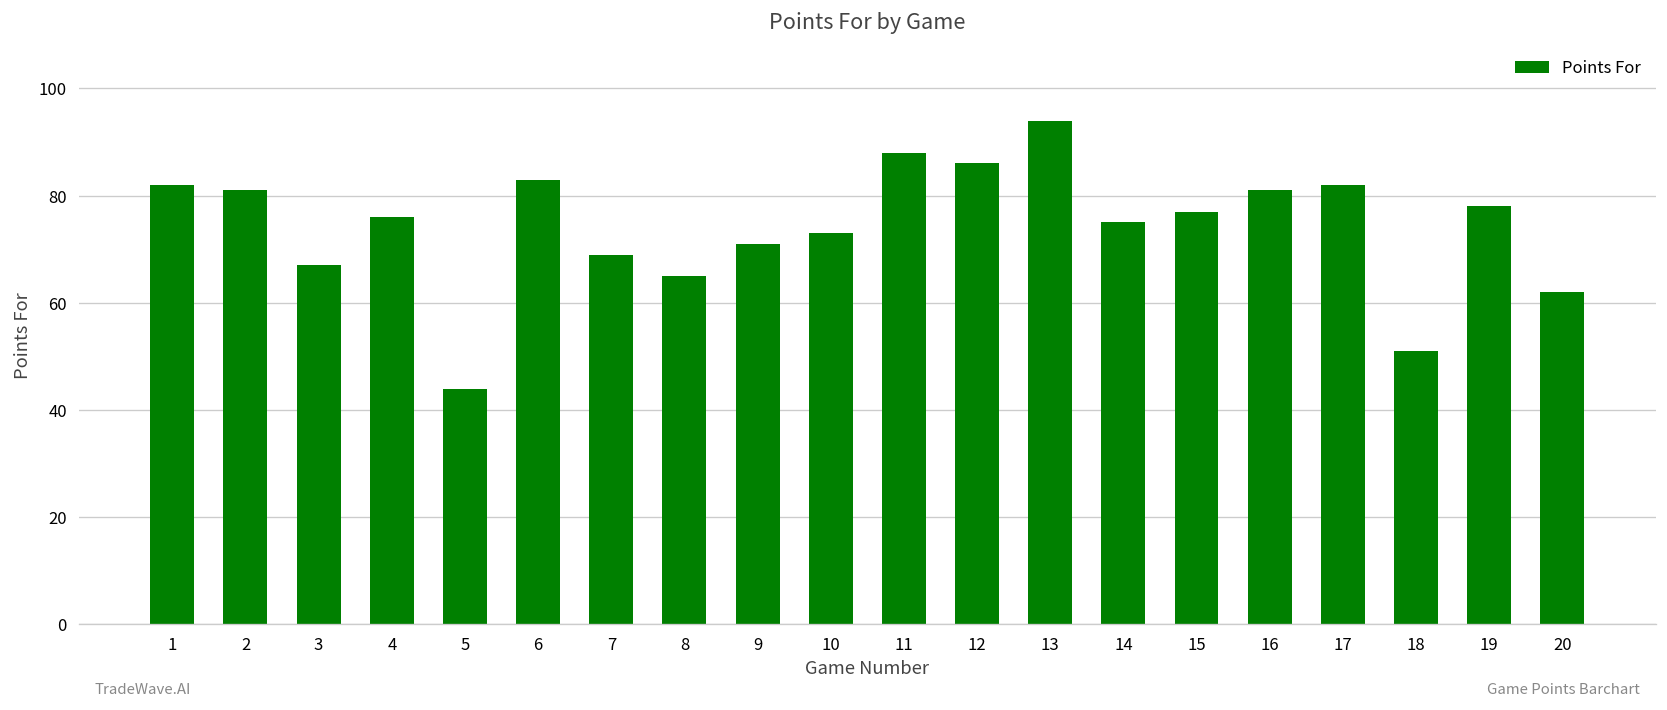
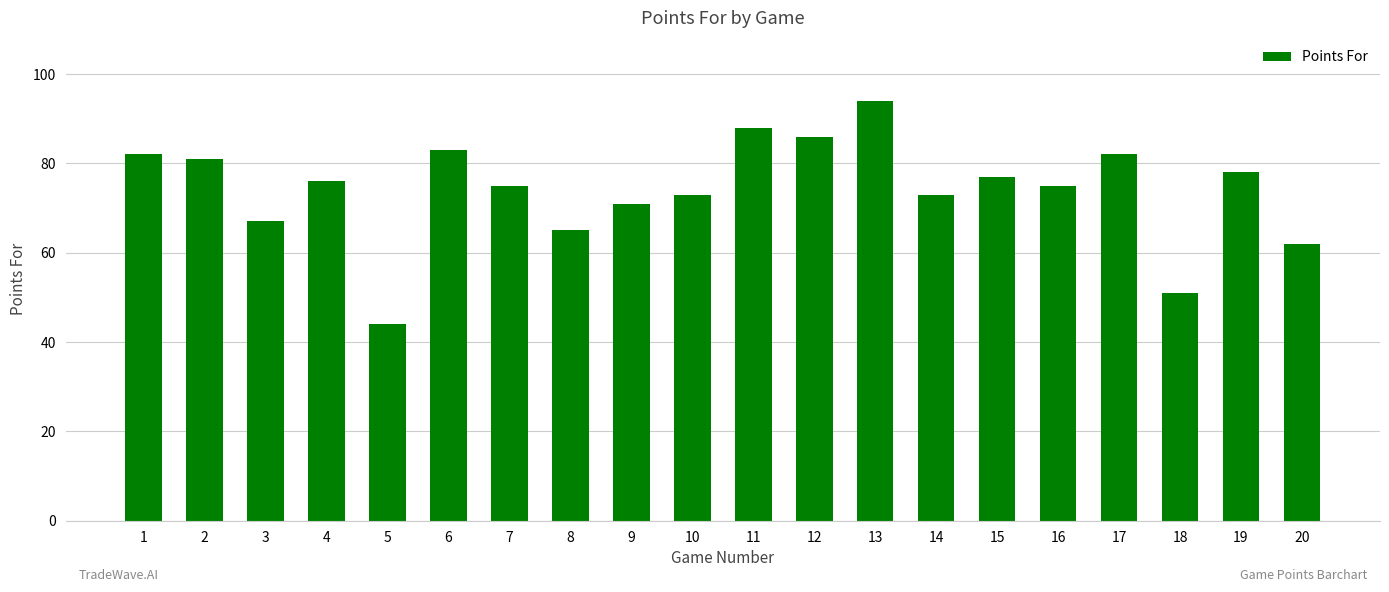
7: 69 -> 75
14: 75 -> 73
16: 81 -> 75
